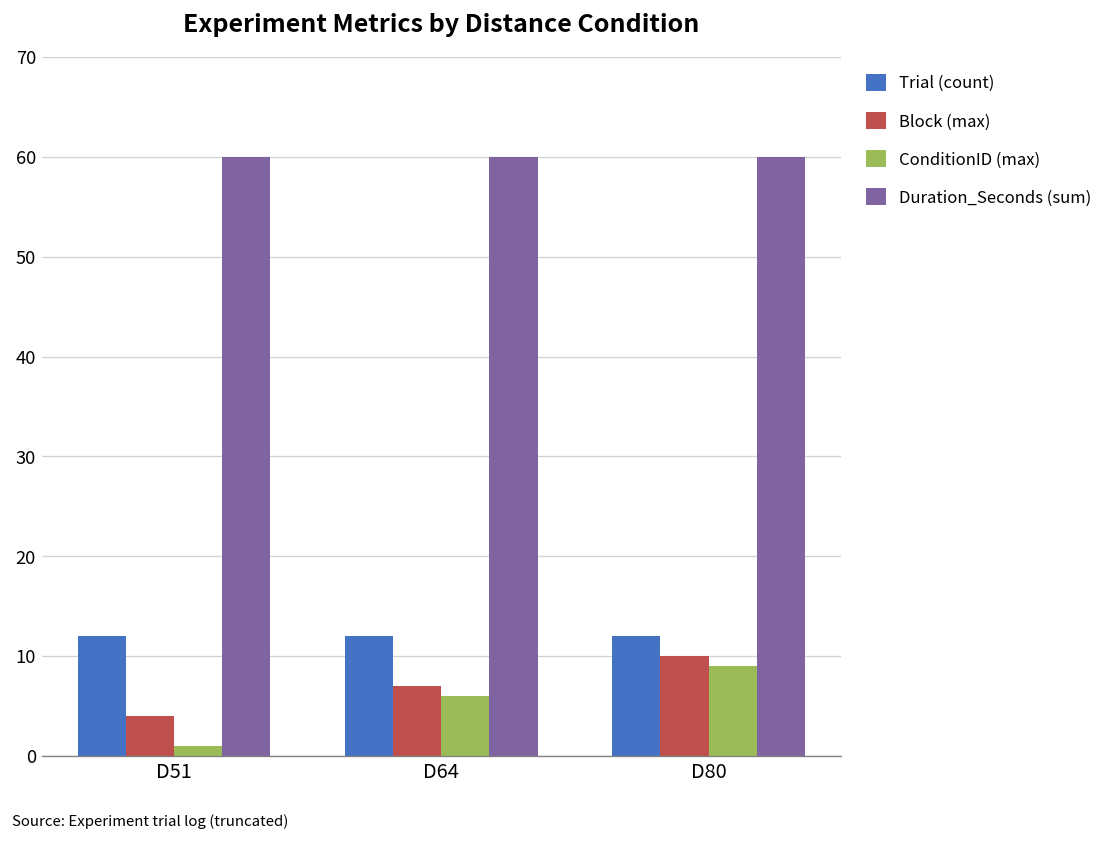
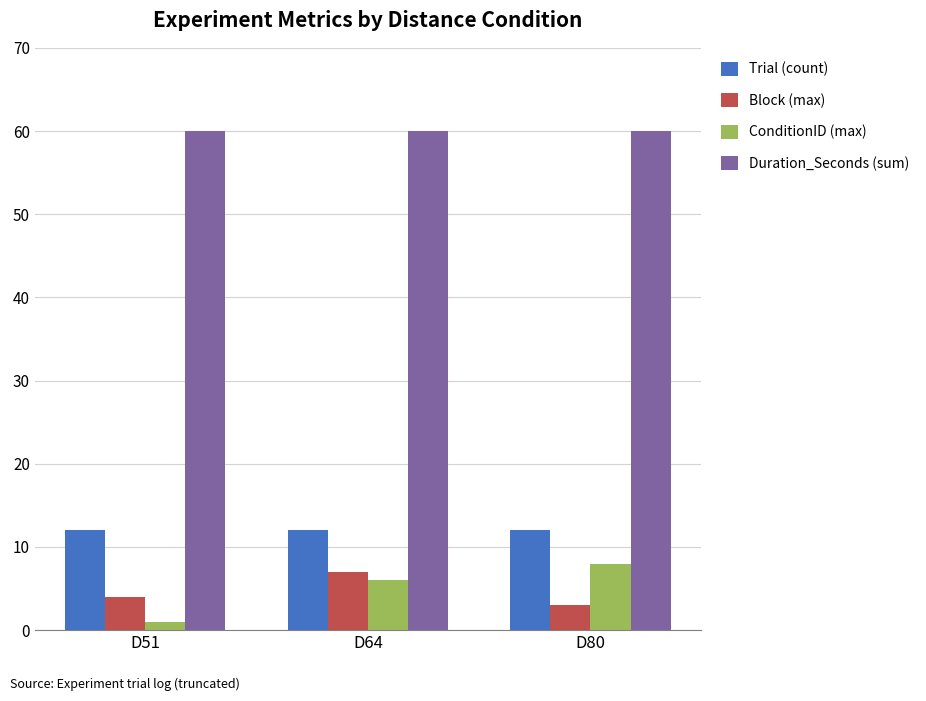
Block (max), D80: 10 -> 3
ConditionID (max), D80: 9 -> 8
